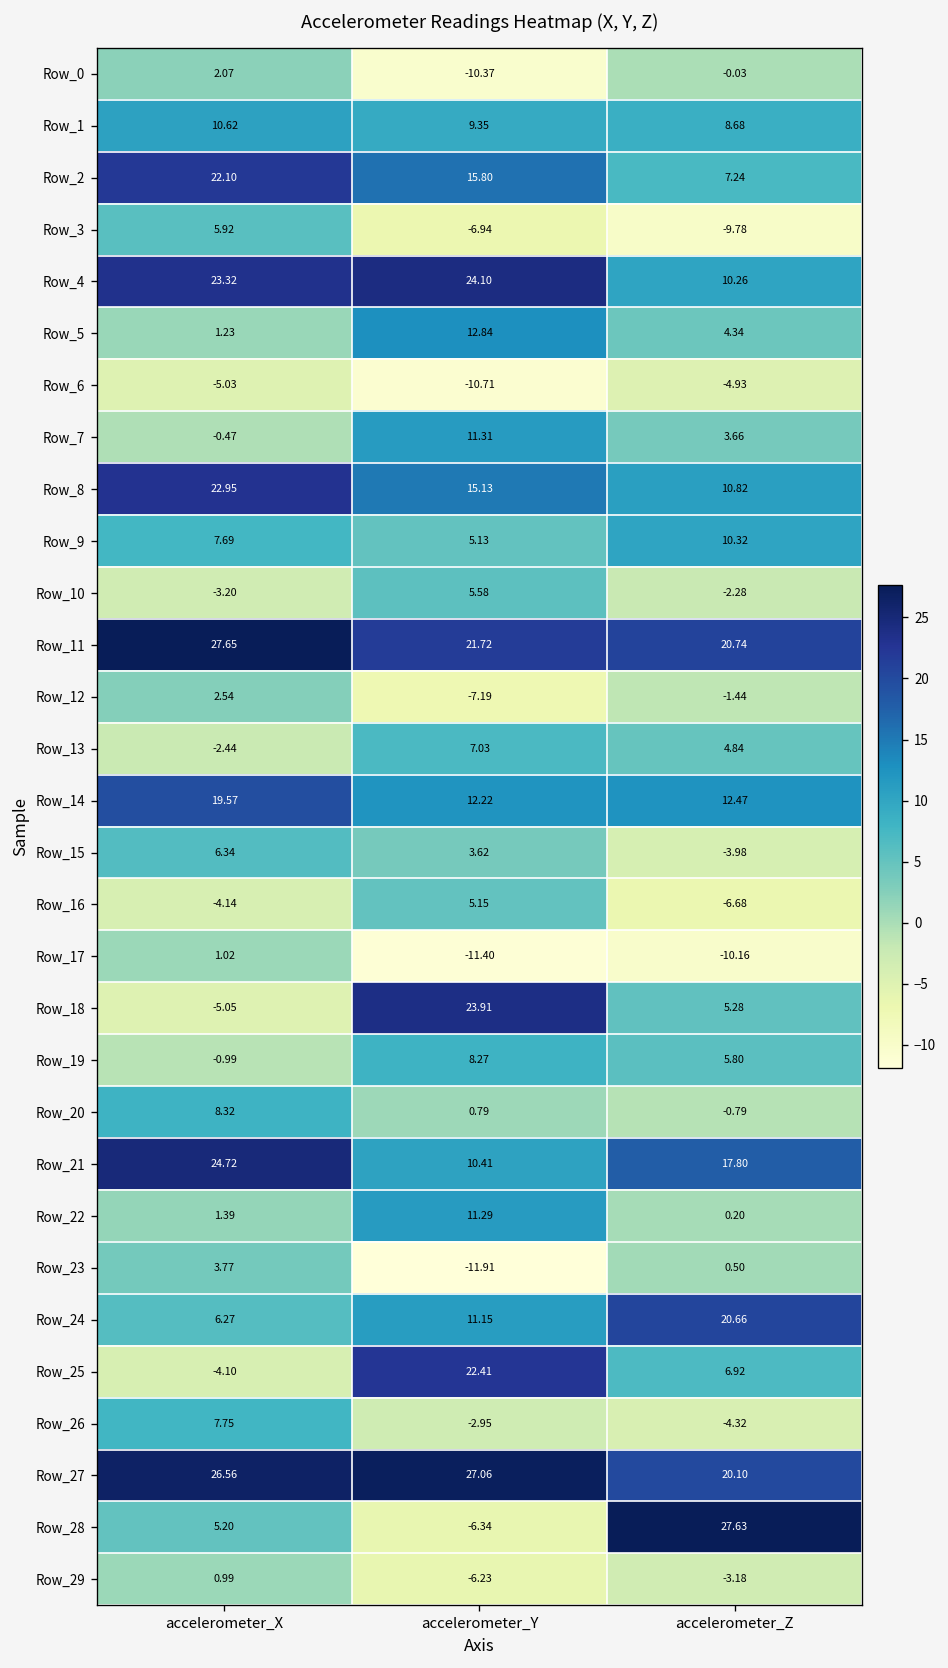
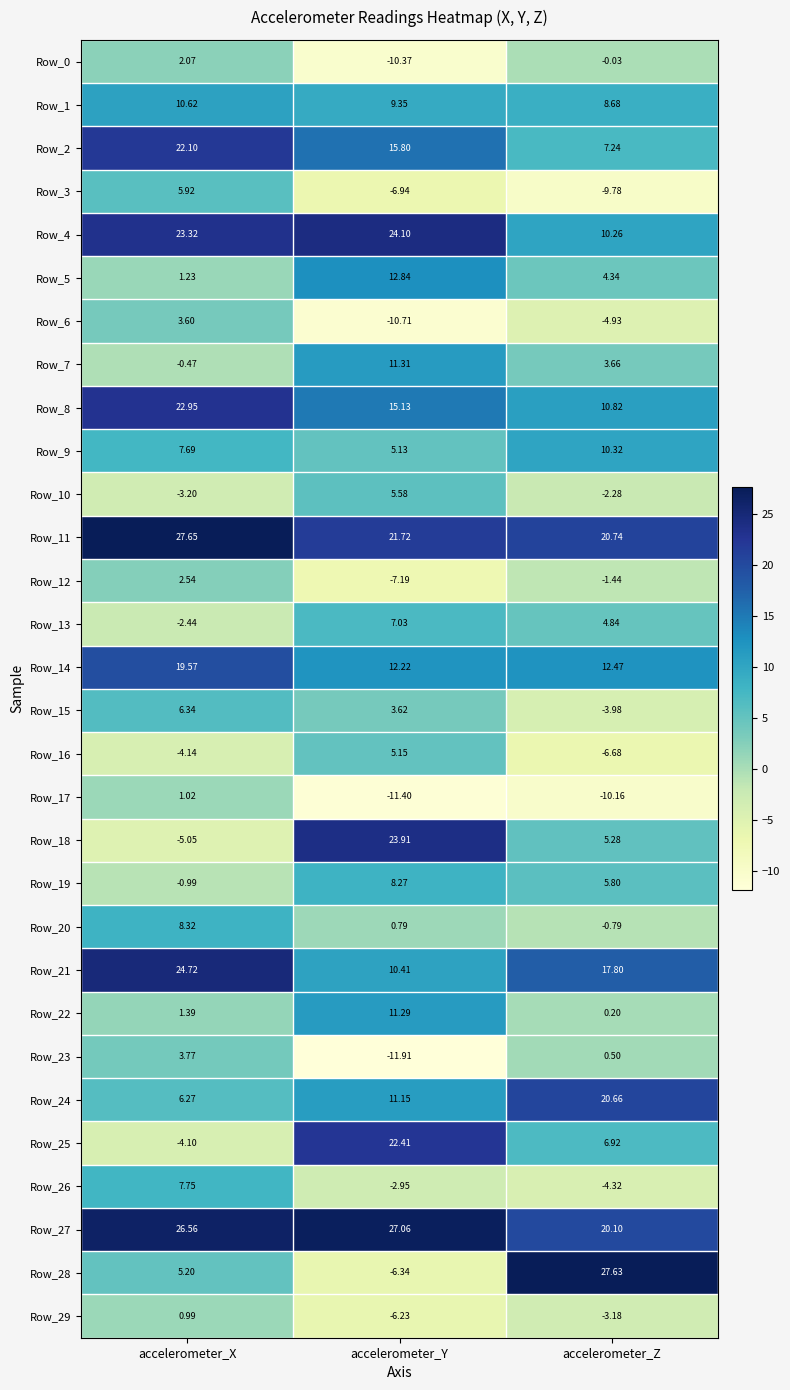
Row_6, accelerometer_X: -5.03 -> 3.60
